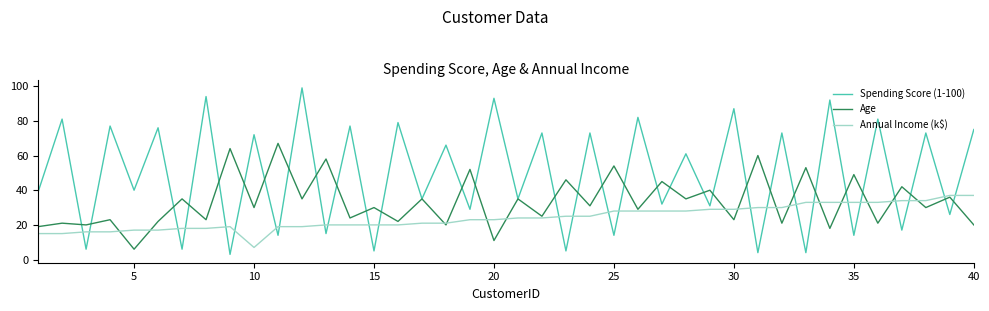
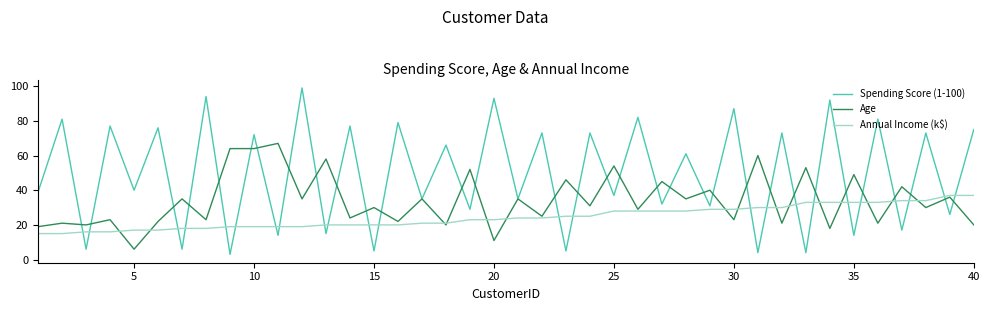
Age, 10: 30 -> 64
Annual Income (k$), 10: 7 -> 19
Spending Score (1-100), 25: 14 -> 37
